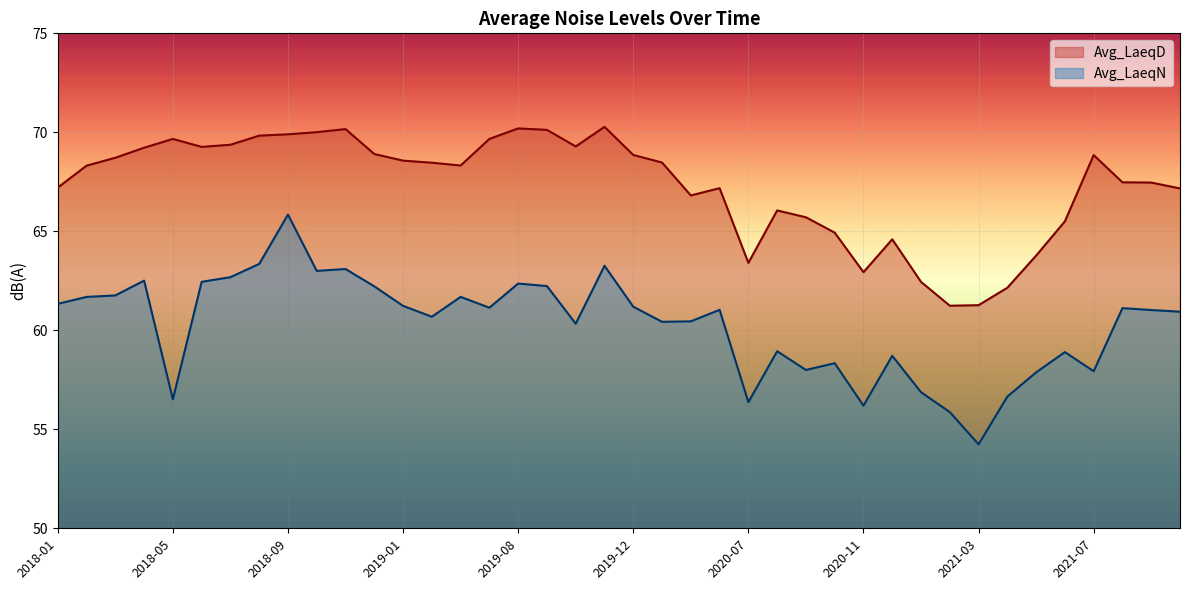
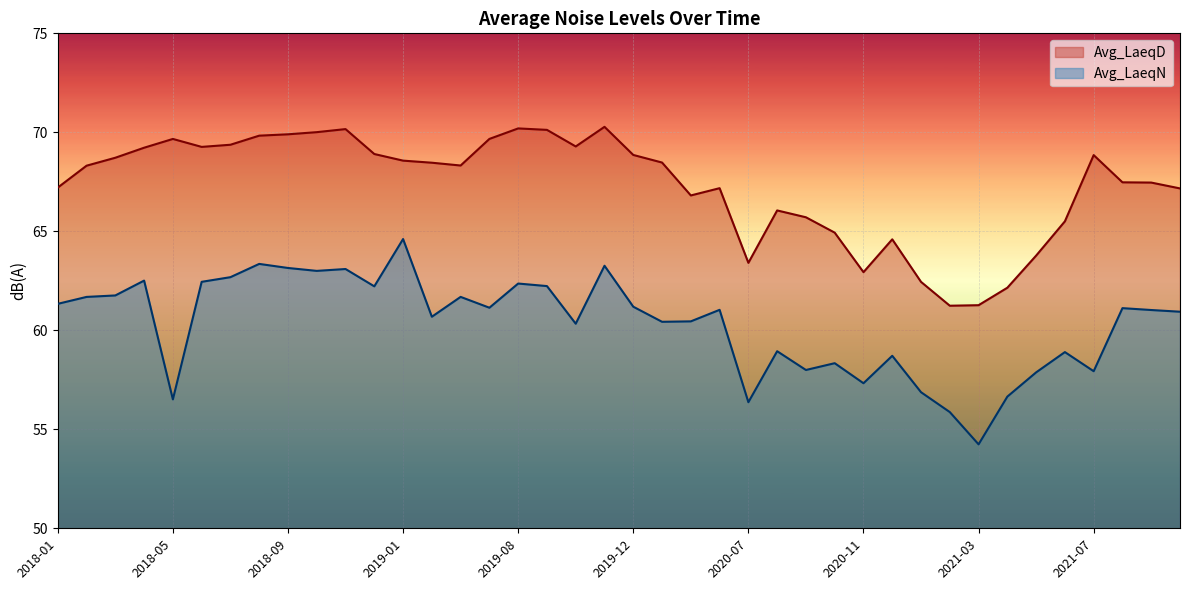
Avg_LaeqN, 2018-09: 65.8 -> 63.1
Avg_LaeqN, 2019-01: 61.2 -> 64.6
Avg_LaeqN, 2020-11: 56.2 -> 57.3
